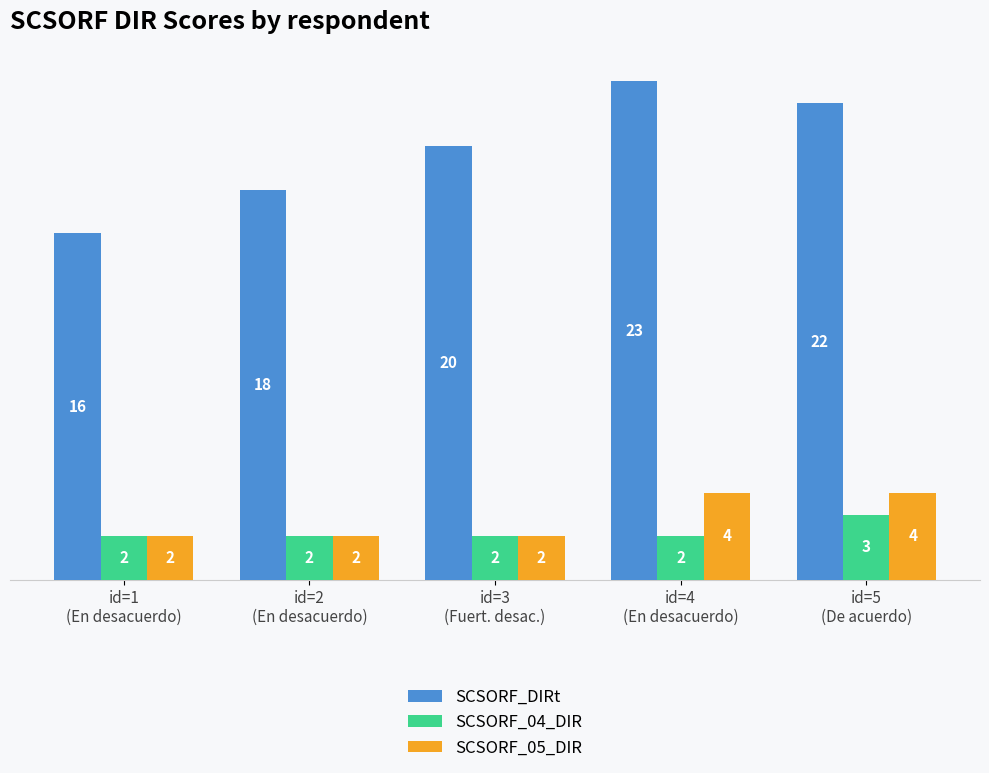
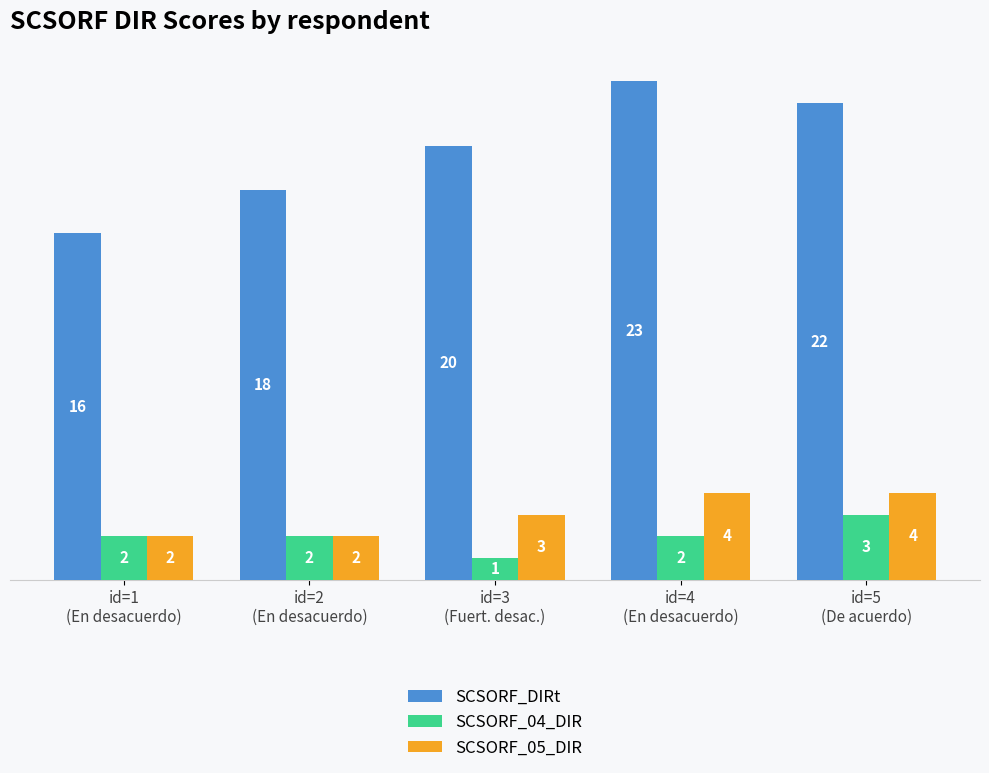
SCSORF_04_DIR, id=3 (Fuert. desac.): 2 -> 1
SCSORF_05_DIR, id=3 (Fuert. desac.): 2 -> 3
